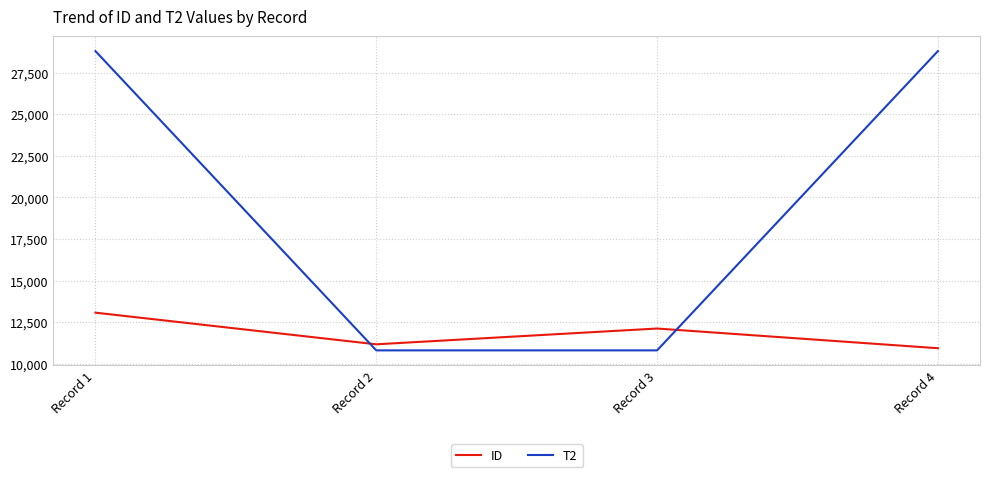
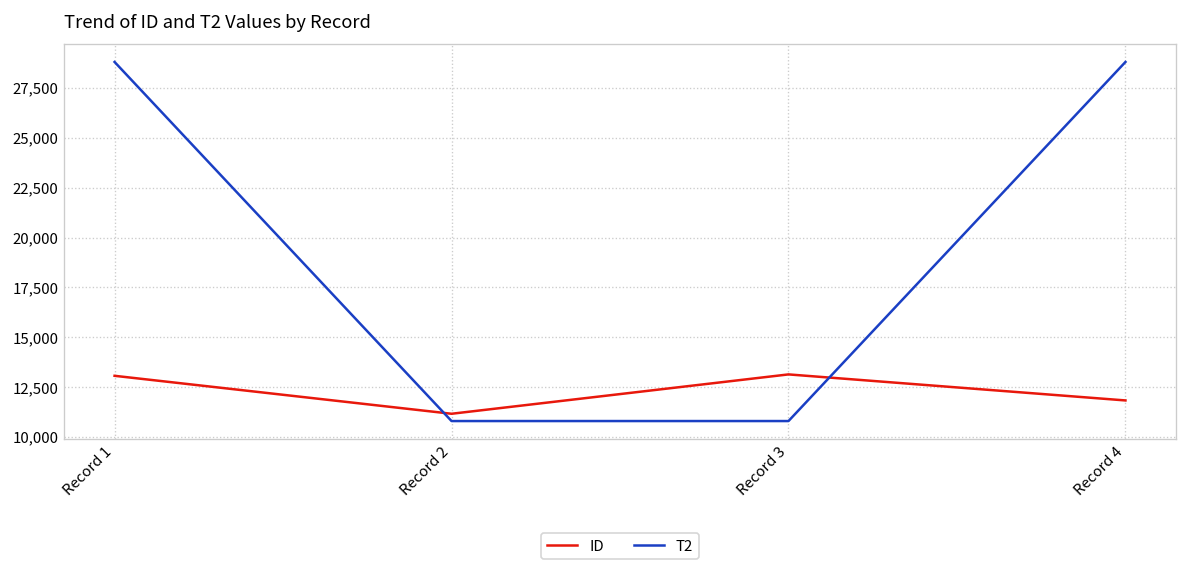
ID, Record 3: 12,100 -> 13,100
ID, Record 4: 10,900 -> 11,800
